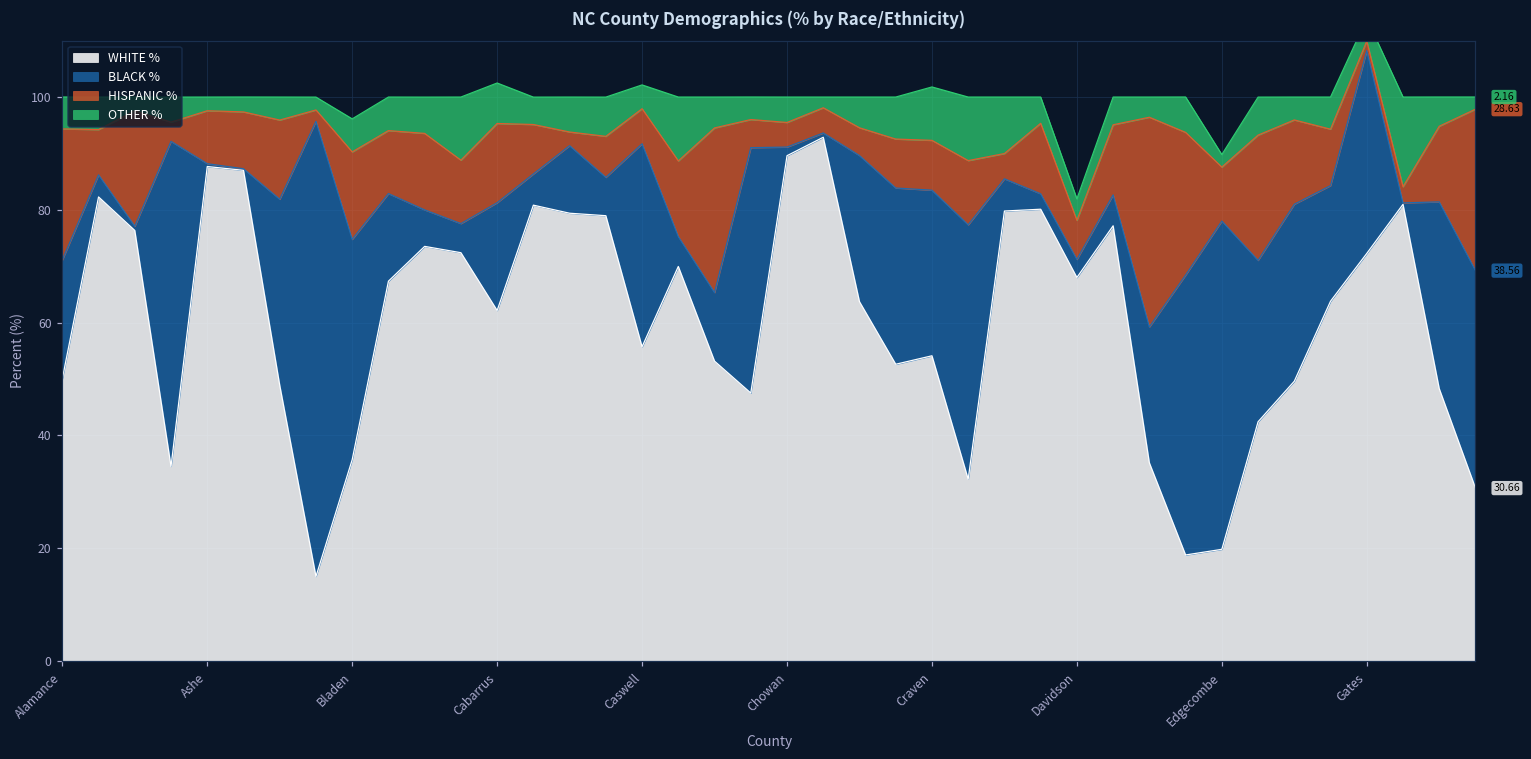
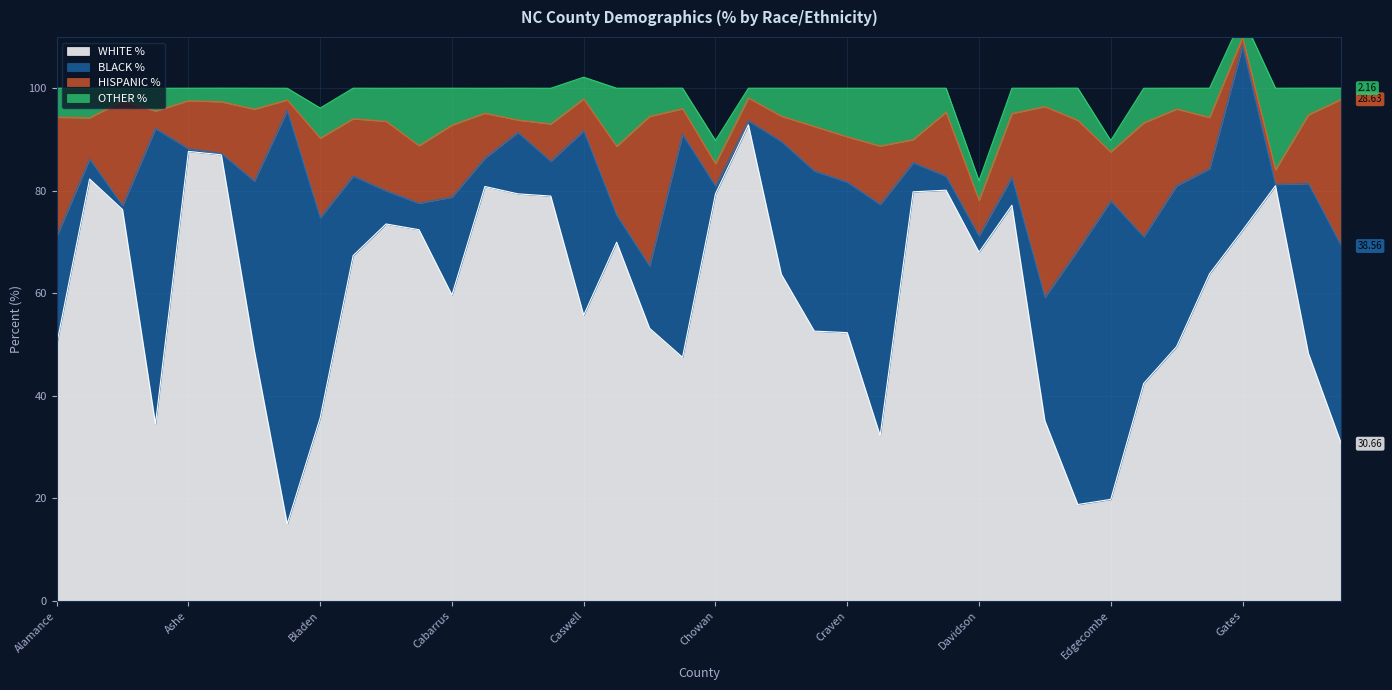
WHITE %, Cabarrus: 62 -> 60
WHITE %, Chowan: 90 -> 79
WHITE %, Craven: 54 -> 52
